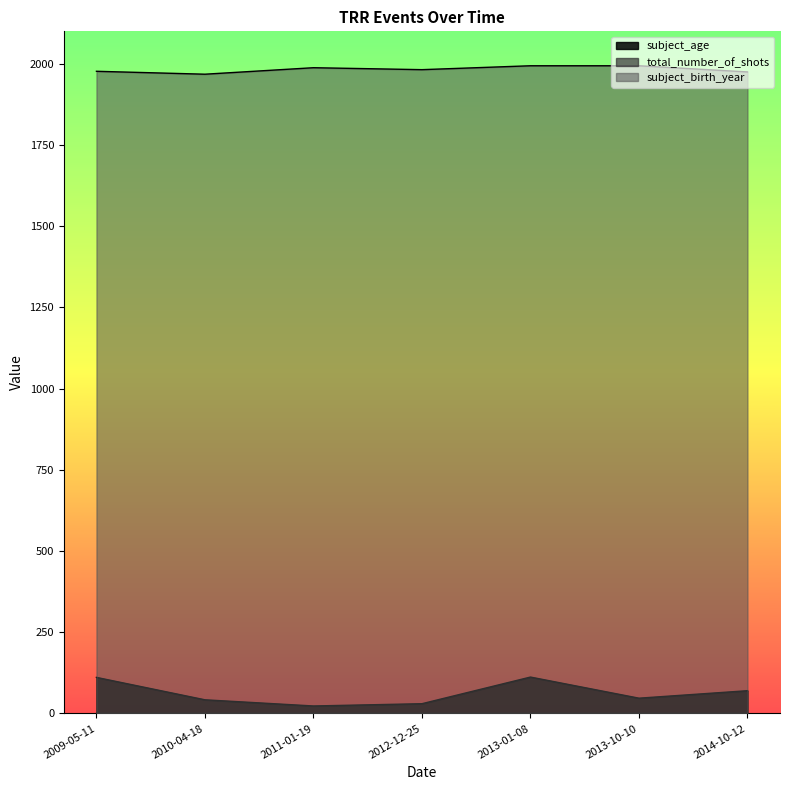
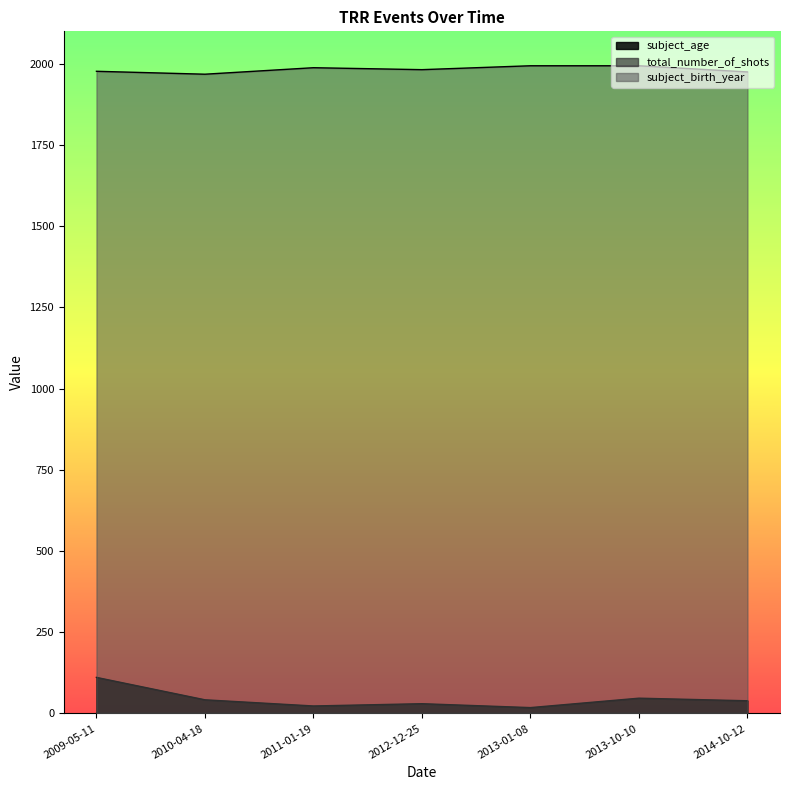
subject_age, 2013-01-08: 110 -> 20
subject_age, 2014-10-12: 70 -> 40
